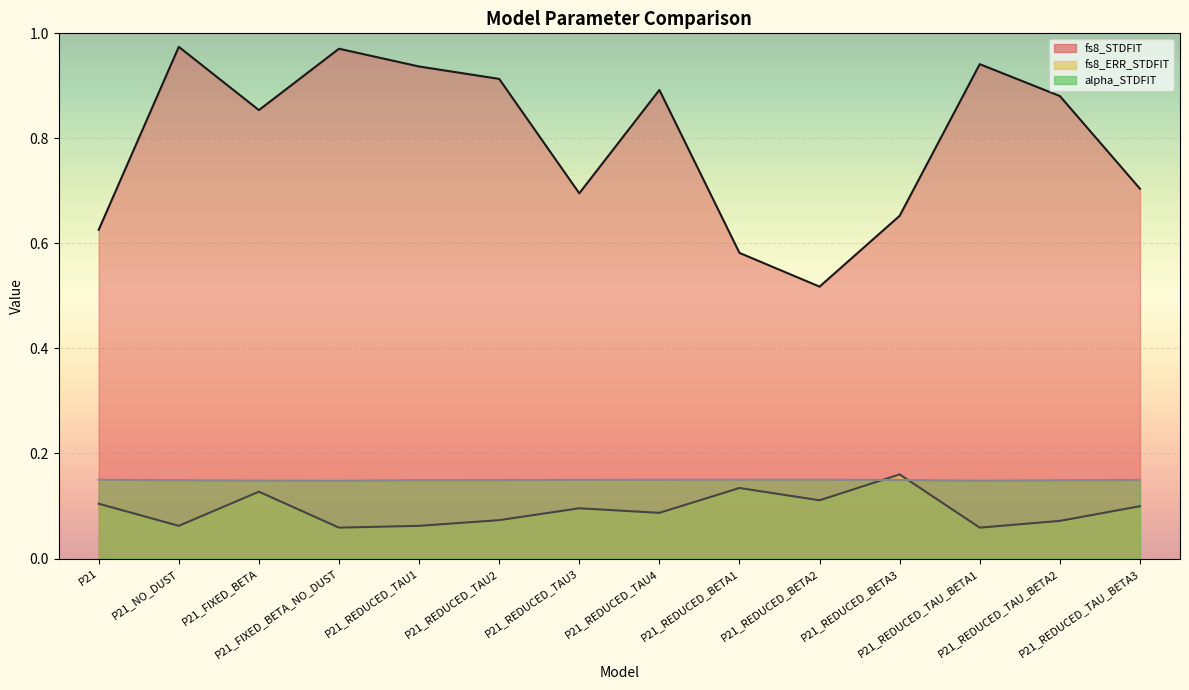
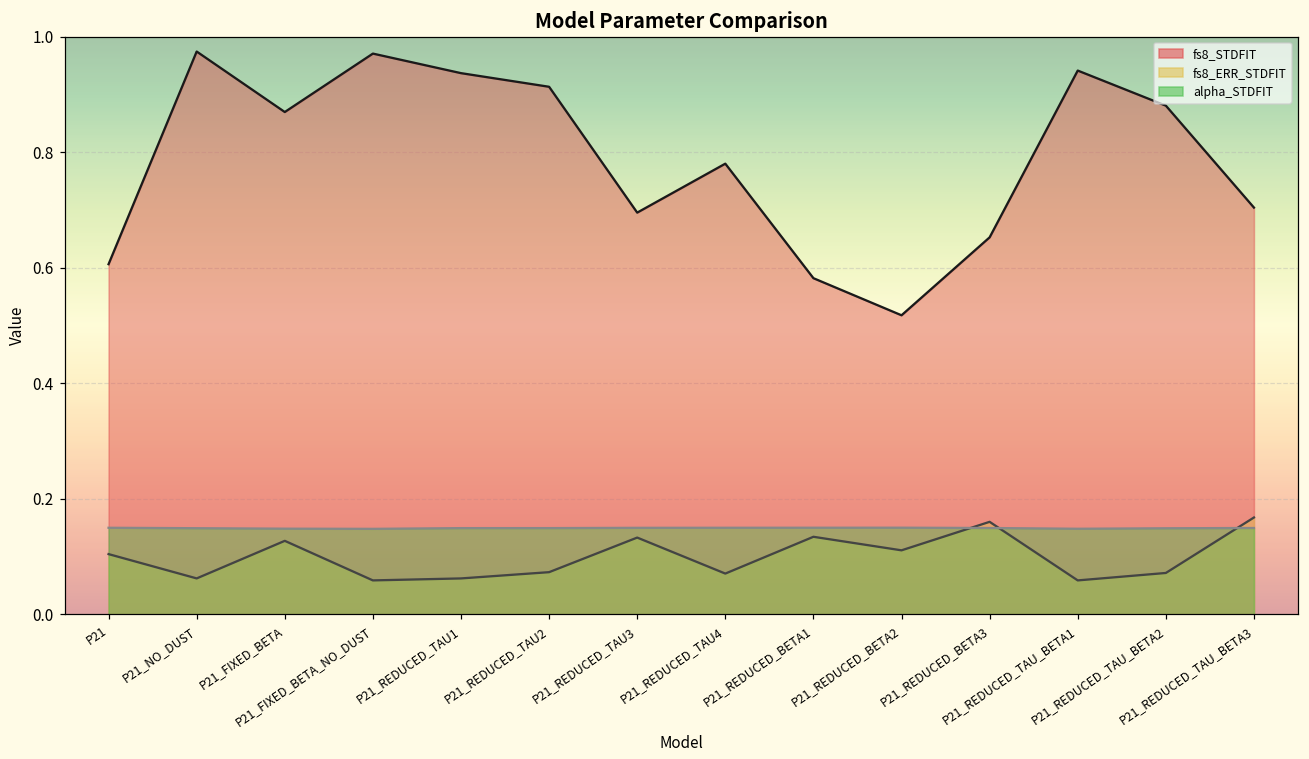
fs8_STDFIT, P21: 0.63 -> 0.61
fs8_STDFIT, P21_FIXED_BETA: 0.85 -> 0.87
fs8_ERR_STDFIT, P21_REDUCED_TAU3: 0.10 -> 0.13
fs8_STDFIT, P21_REDUCED_TAU4: 0.89 -> 0.78
fs8_ERR_STDFIT, P21_REDUCED_TAU4: 0.09 -> 0.07
fs8_ERR_STDFIT, P21_REDUCED_TAU_BETA3: 0.10 -> 0.17
